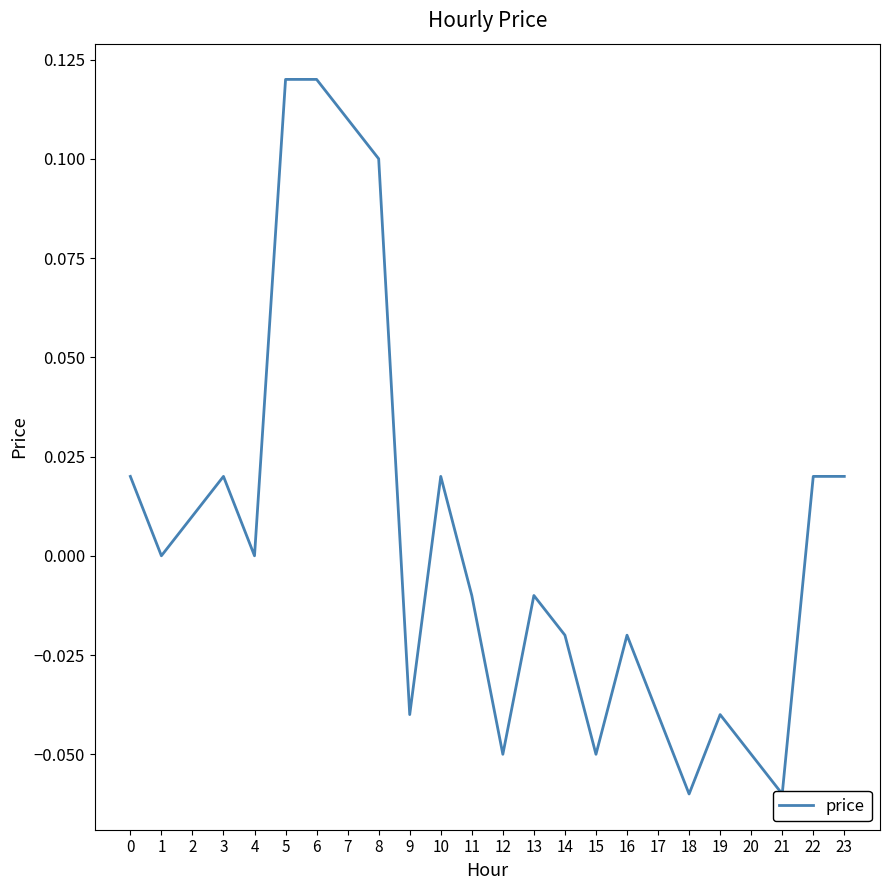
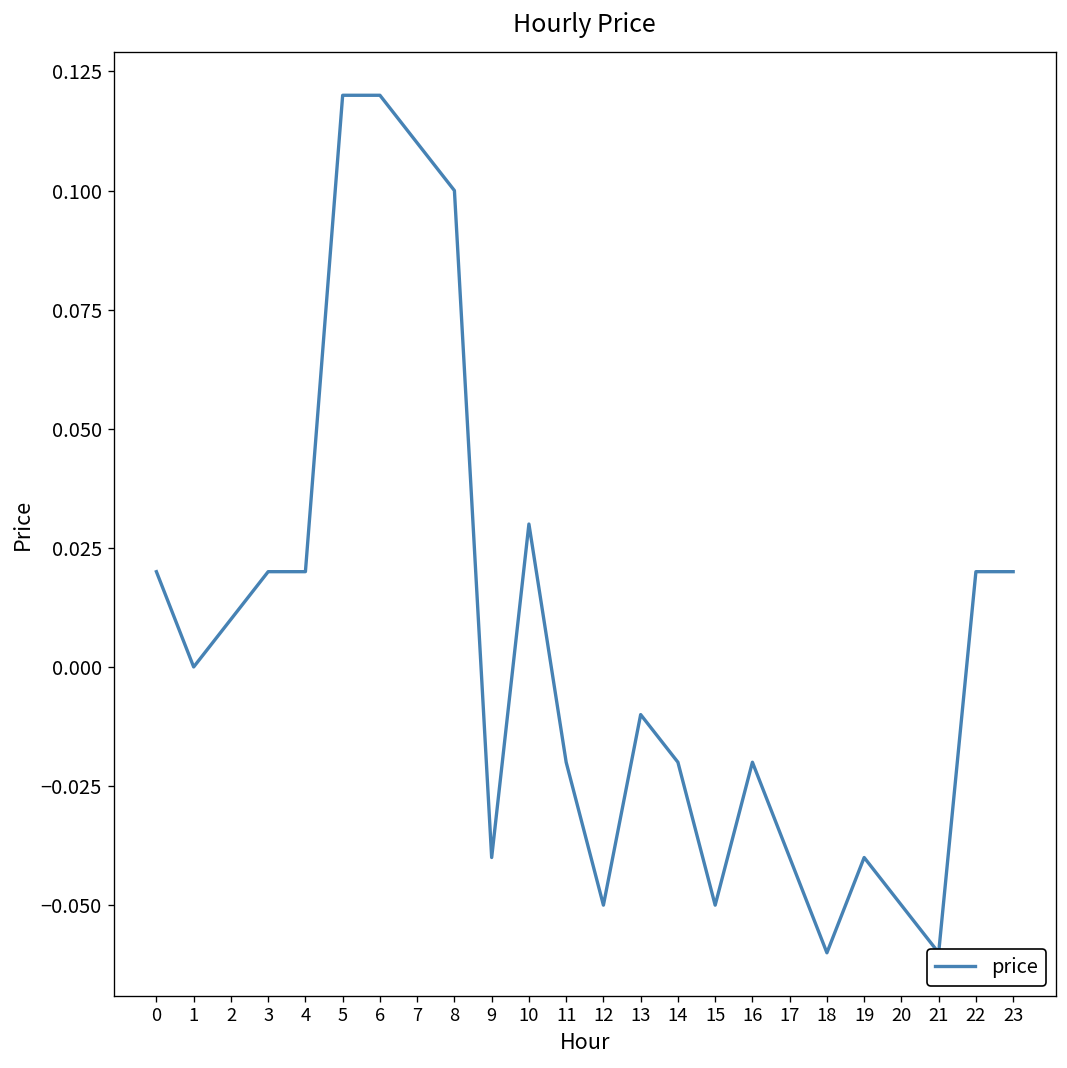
4: 0.00 -> 0.02
10: 0.02 -> 0.03
11: -0.01 -> -0.02
